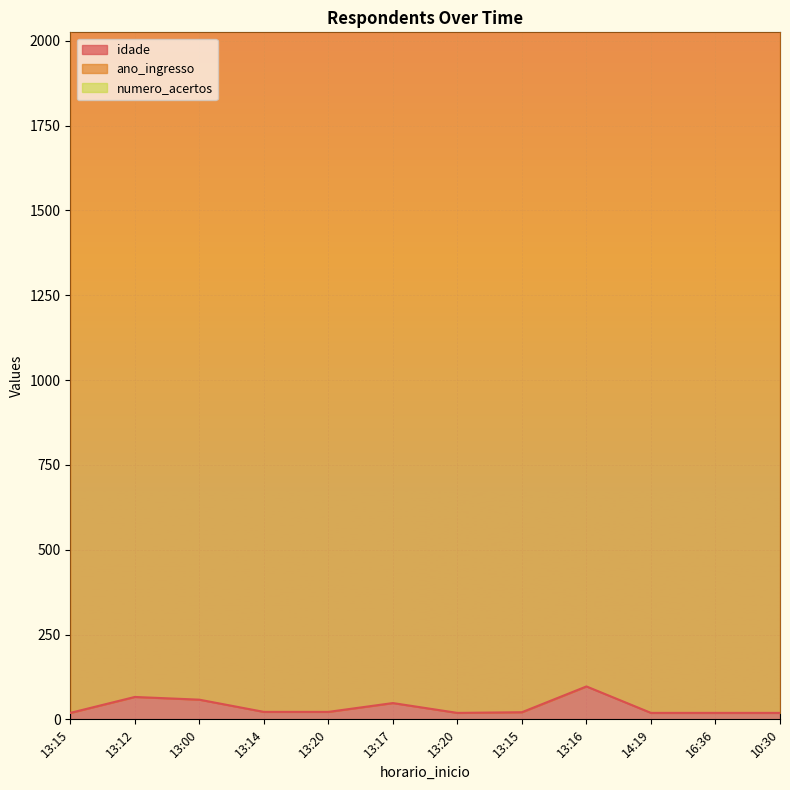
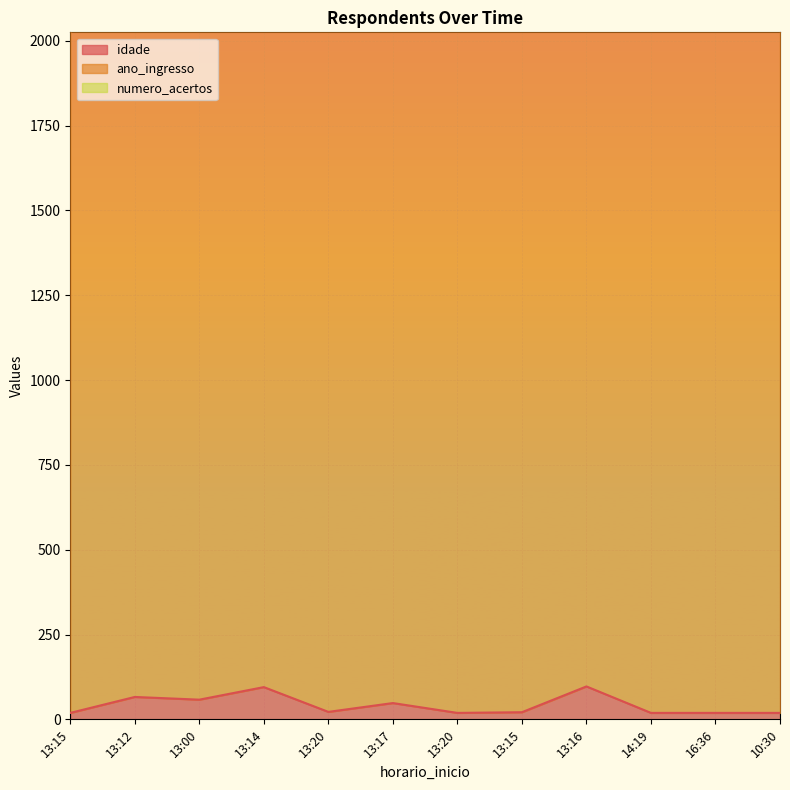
idade, 13:14: 20 -> 100
